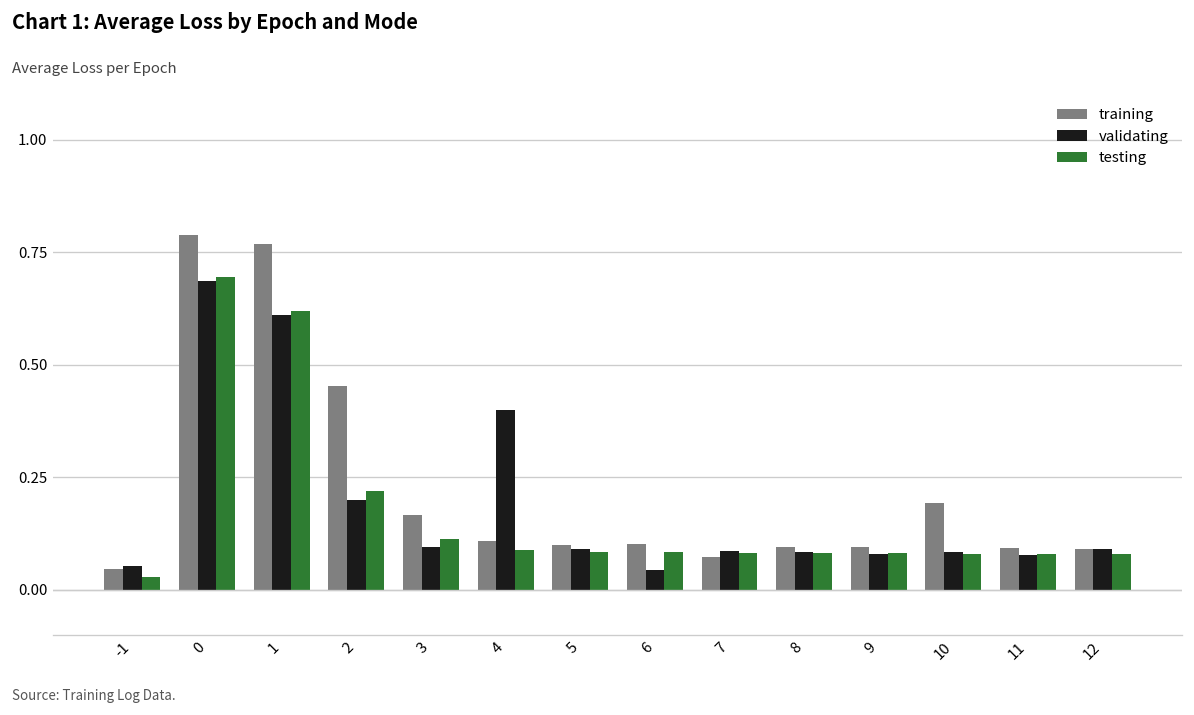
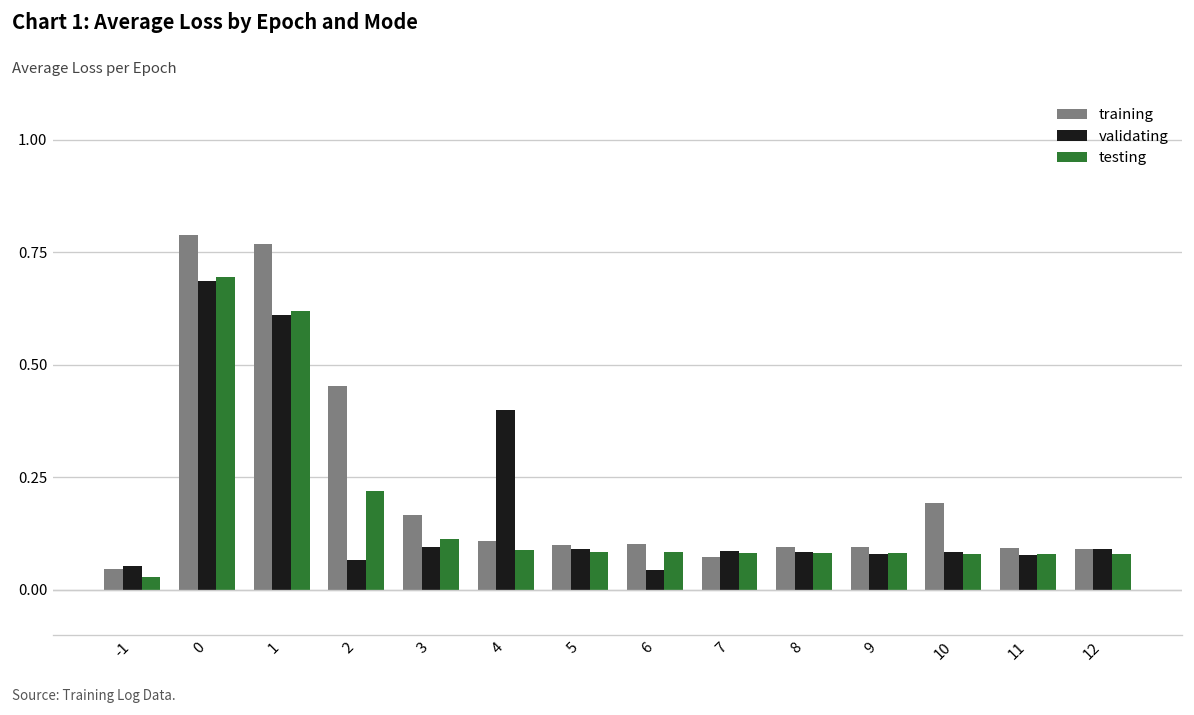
validating, 2: 0.20 -> 0.07
